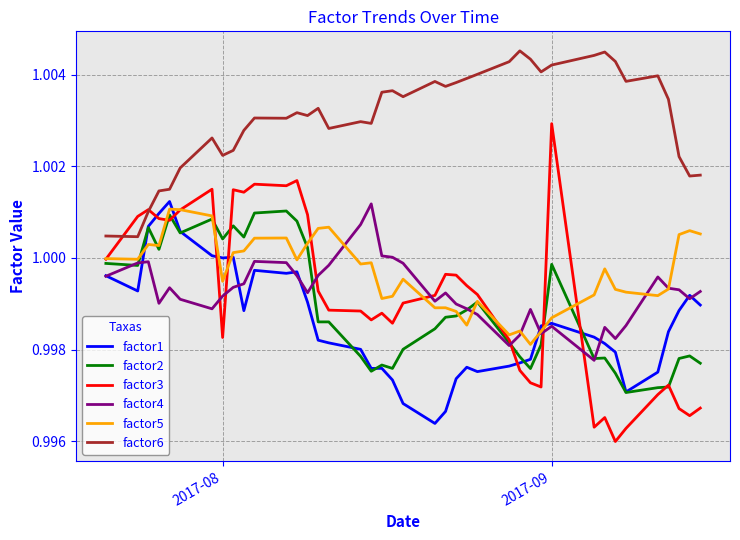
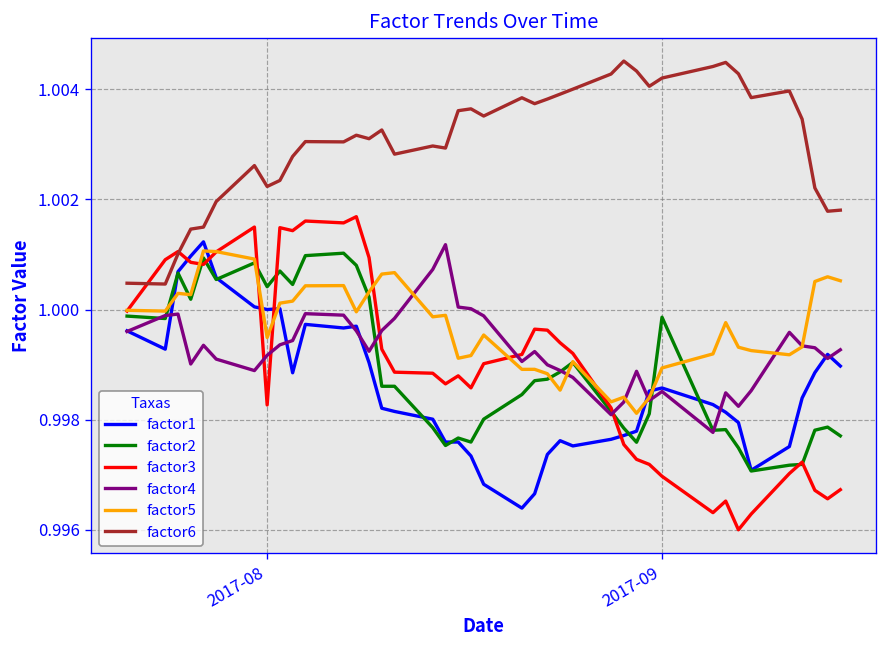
factor3, 2017-09: 1.0029 -> 0.9970
factor5, 2017-09: 0.9987 -> 0.9989
